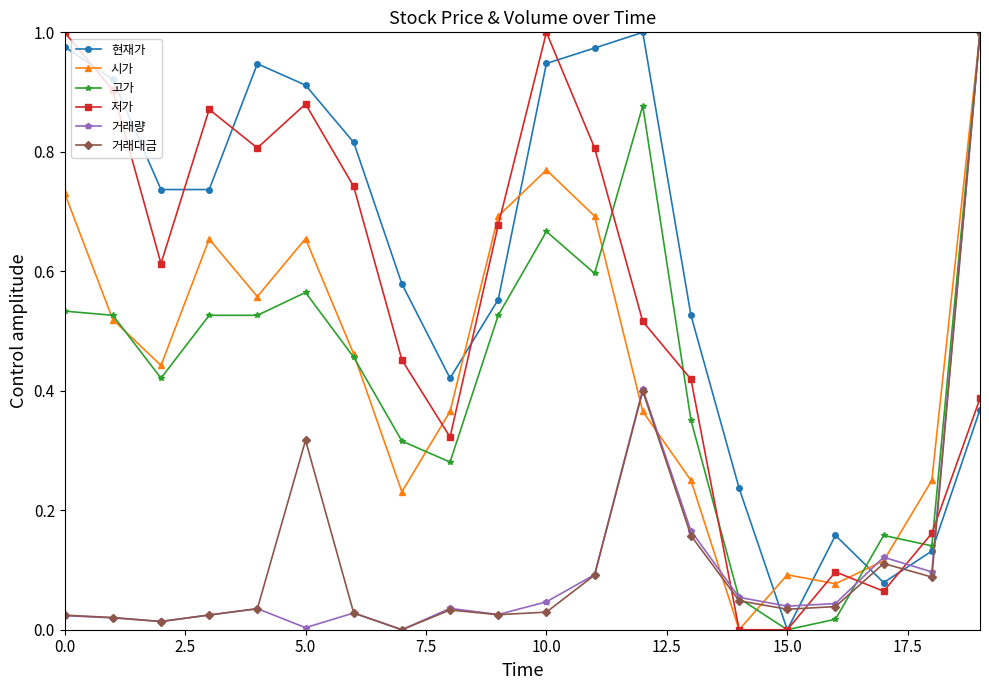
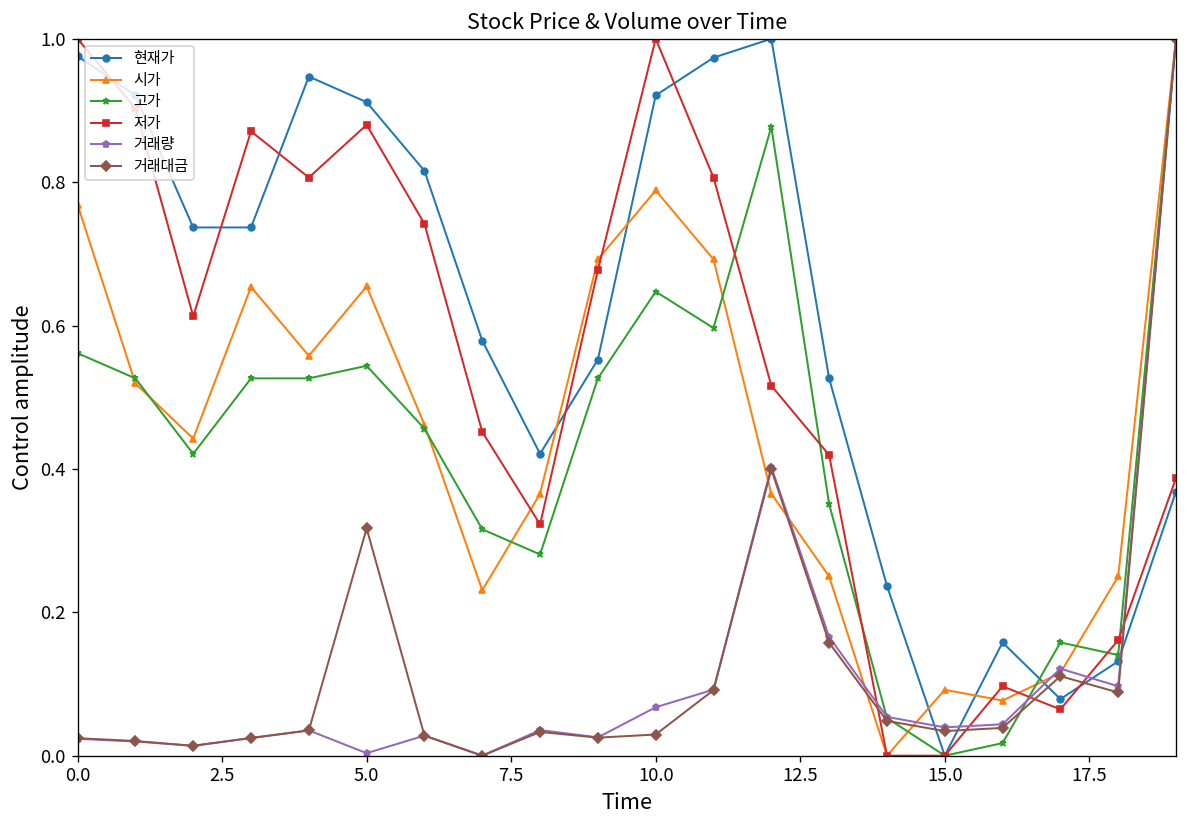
시가, 0.0: 0.73 -> 0.77
고가, 0.0: 0.53 -> 0.56
고가, 5.0: 0.56 -> 0.54
현재가, 10.0: 0.95 -> 0.92
시가, 10.0: 0.77 -> 0.79
고가, 10.0: 0.67 -> 0.65
거래량, 10.0: 0.05 -> 0.07
